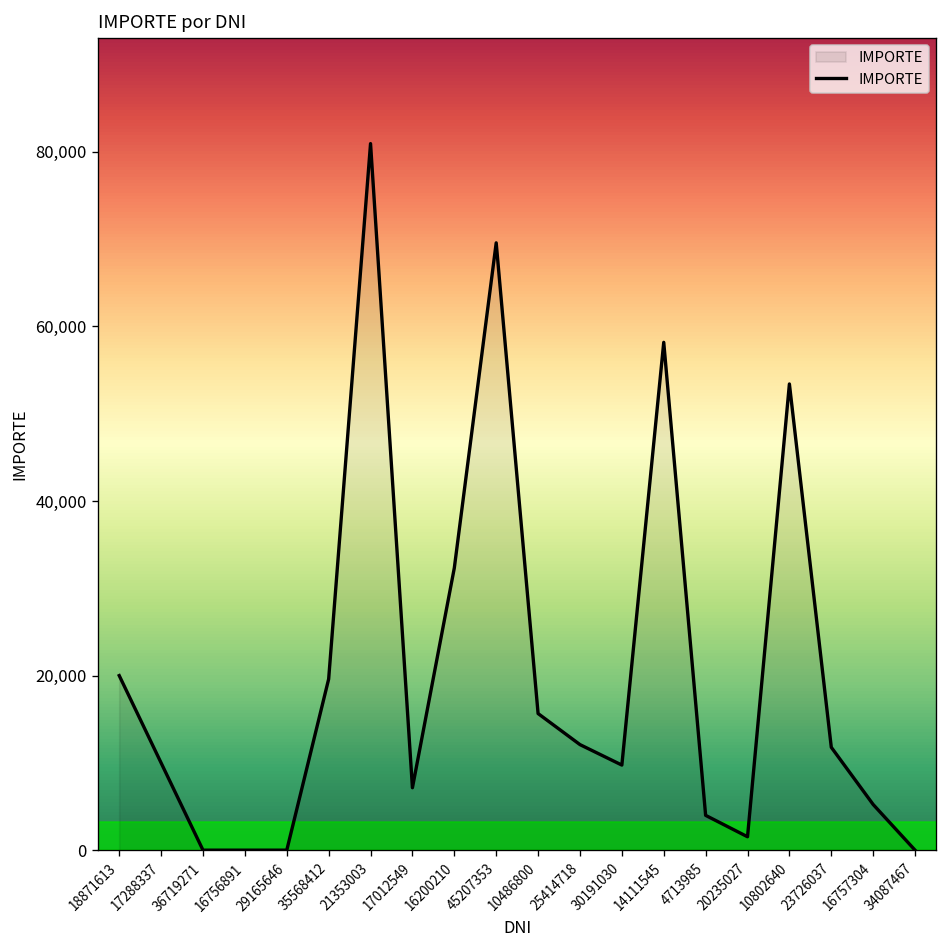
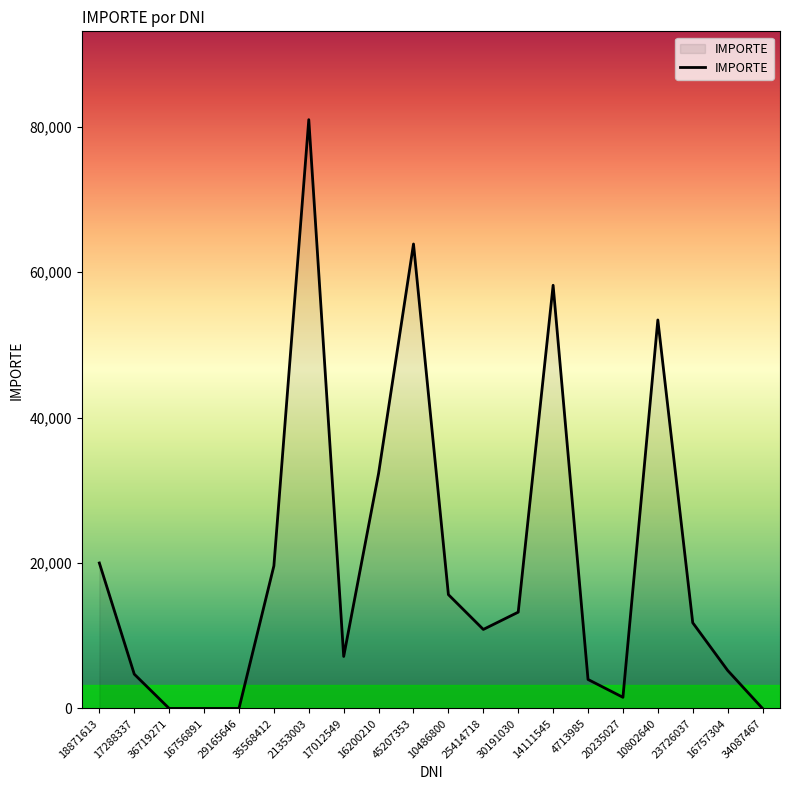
17288337: 10,000 -> 5,000
45207353: 70,000 -> 64,000
25414718: 12,000 -> 11,000
30191030: 10,000 -> 13,000
